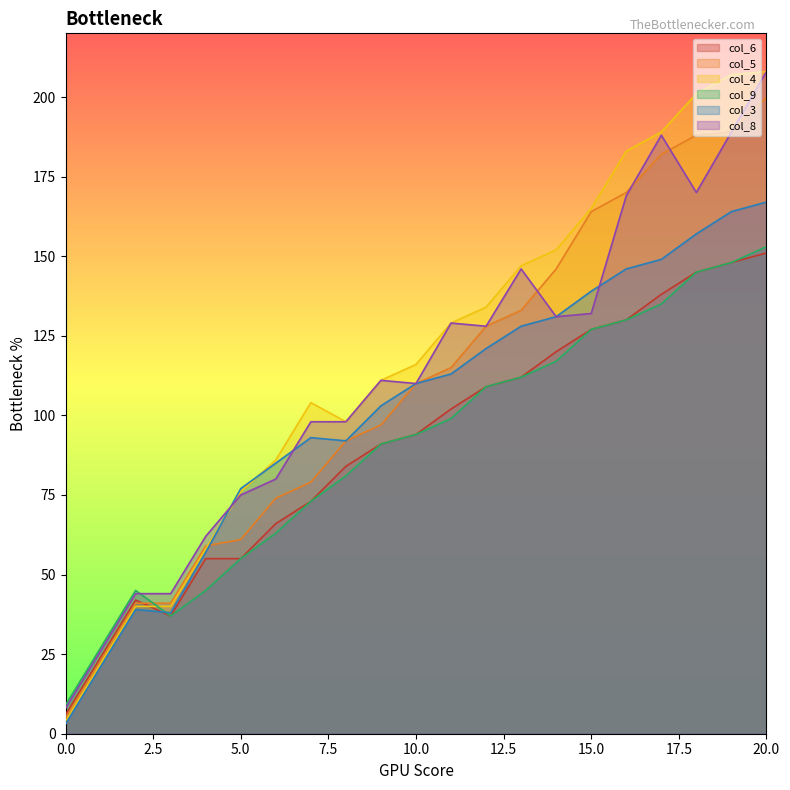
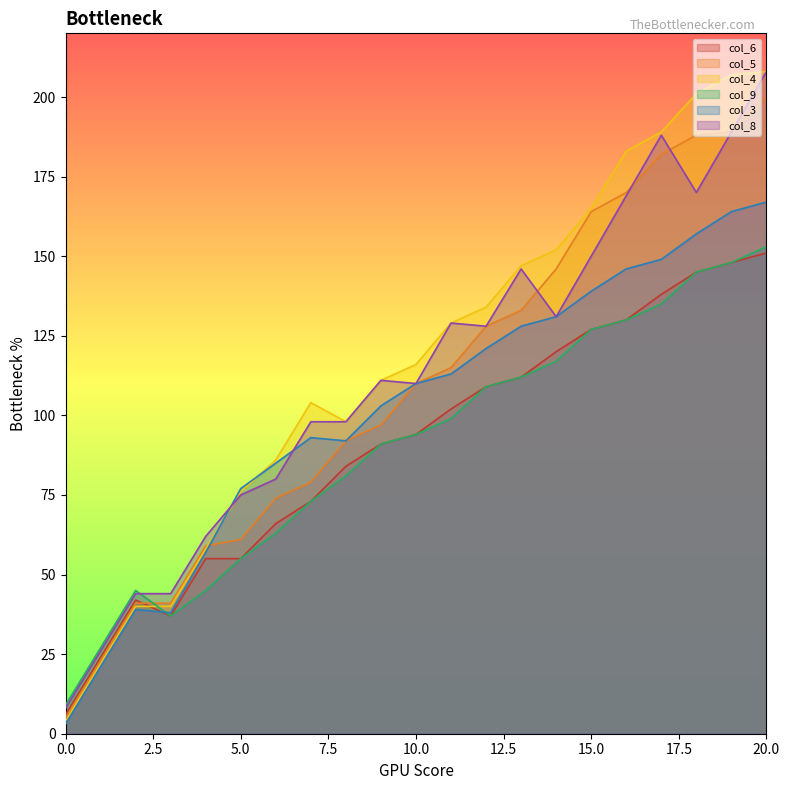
col_8, 15.0: 132 -> 150
